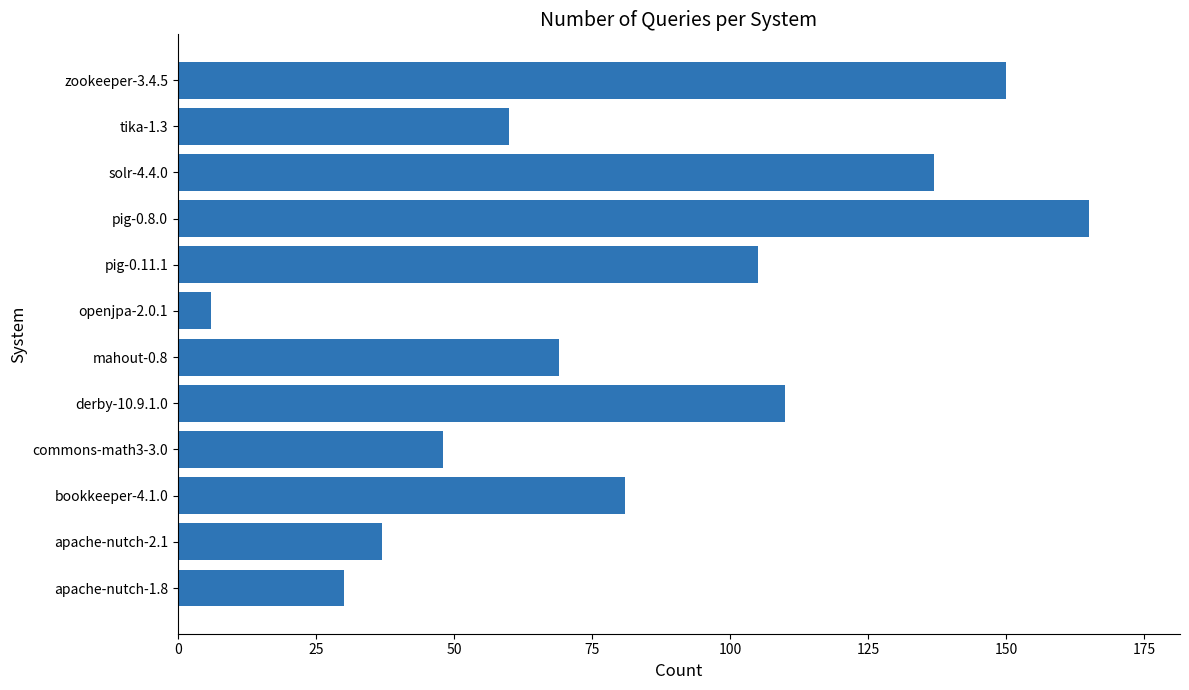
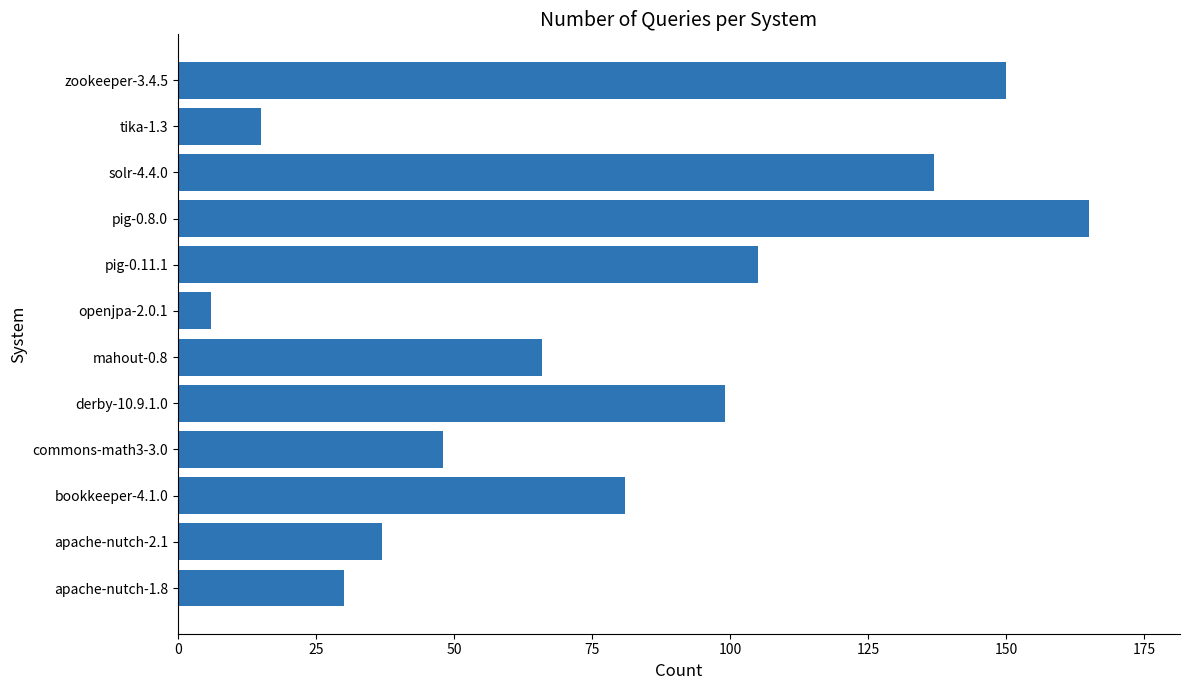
tika-1.3: 60 -> 15
mahout-0.8: 69 -> 66
derby-10.9.1.0: 110 -> 99
